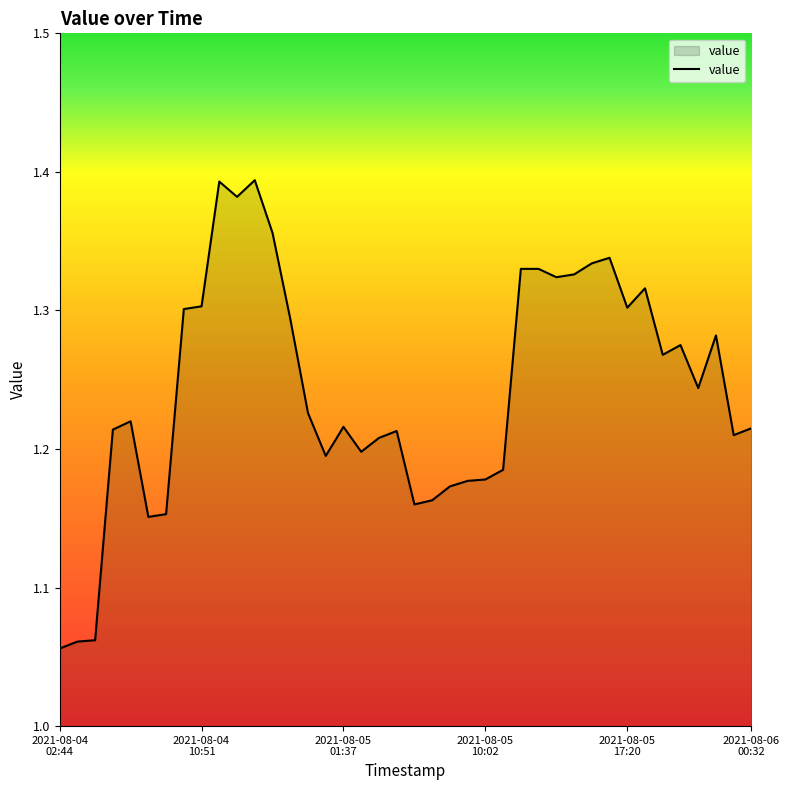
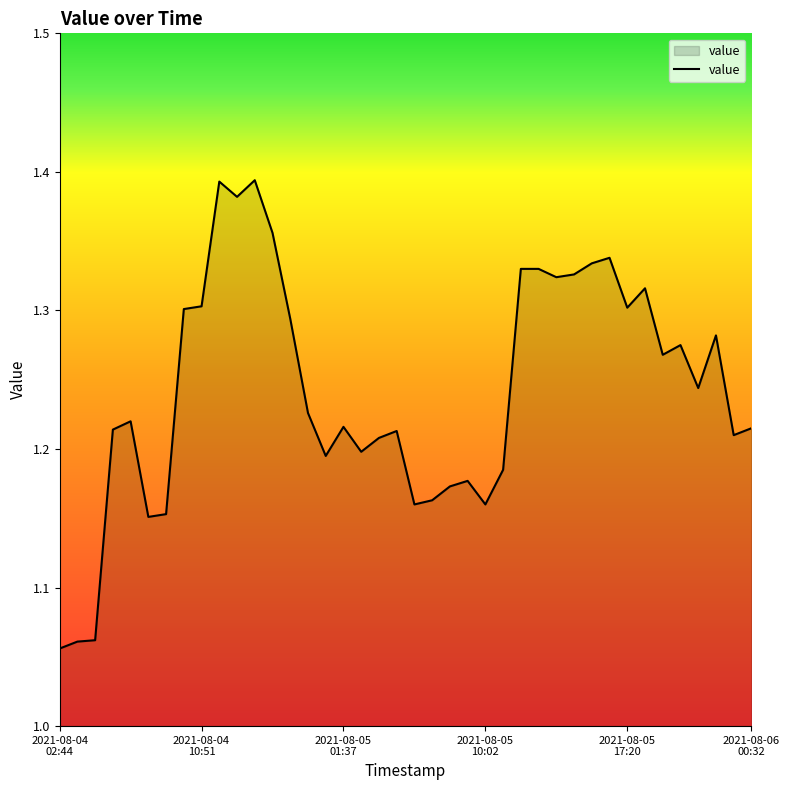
2021-08-05 10:02: 1.178 -> 1.160
